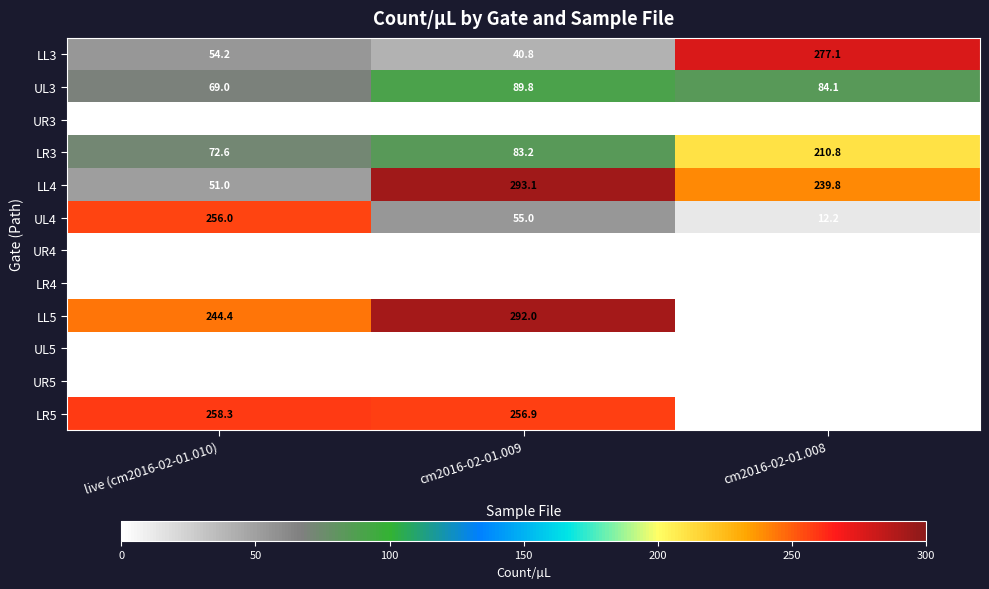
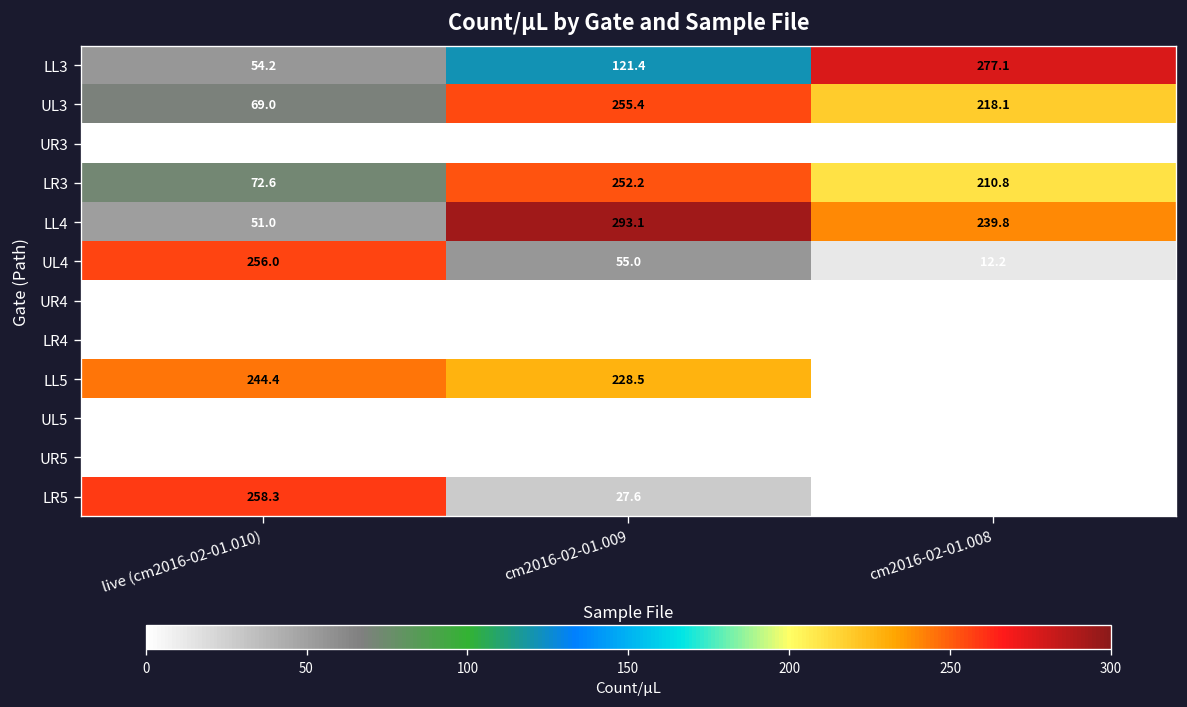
LL3, cm2016-02-01.009: 40.8 -> 121.4
UL3, cm2016-02-01.009: 89.8 -> 255.4
UL3, cm2016-02-01.008: 84.1 -> 218.1
LR3, cm2016-02-01.009: 83.2 -> 252.2
LL5, cm2016-02-01.009: 292.0 -> 228.5
LR5, cm2016-02-01.009: 256.9 -> 27.6
